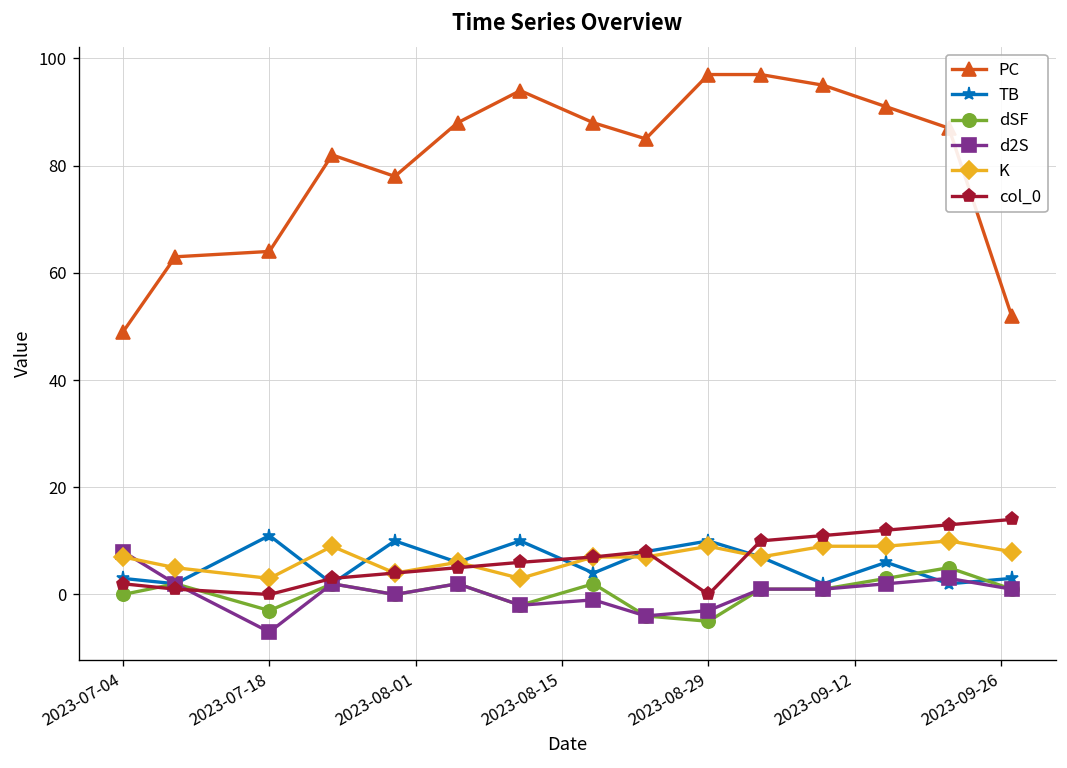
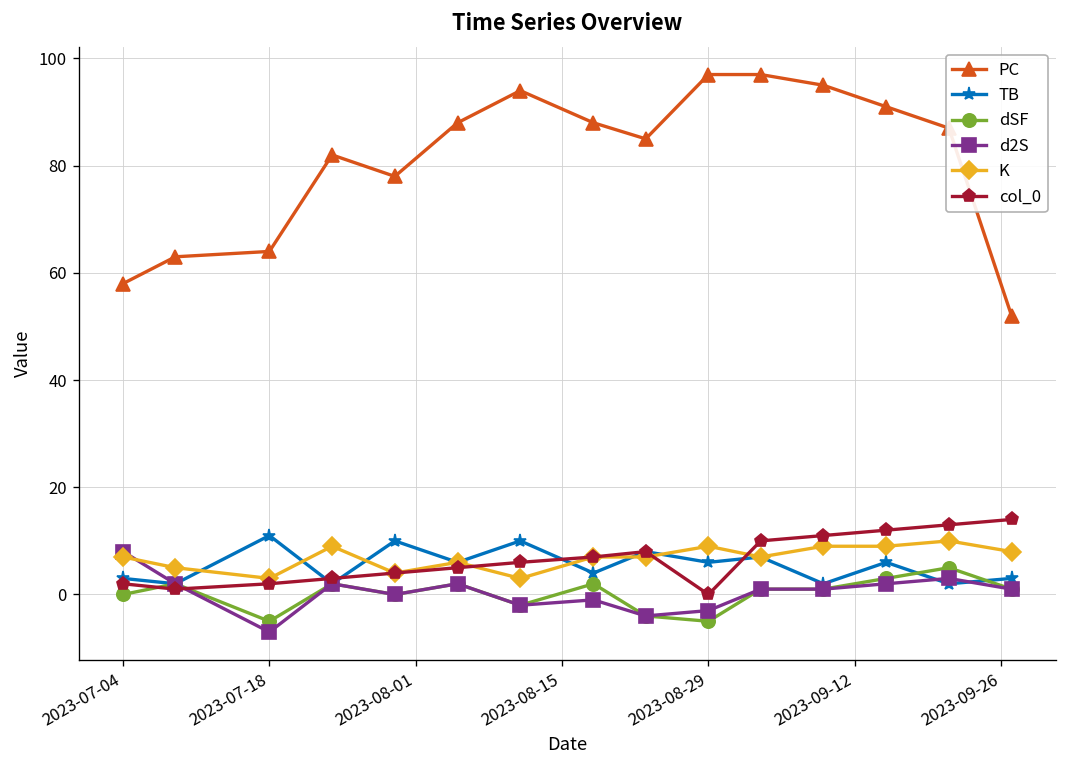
PC, 2023-07-04: 49 -> 58
dSF, 2023-07-18: -3 -> -5
col_0, 2023-07-18: 0 -> 2
TB, 2023-08-29: 10 -> 6
